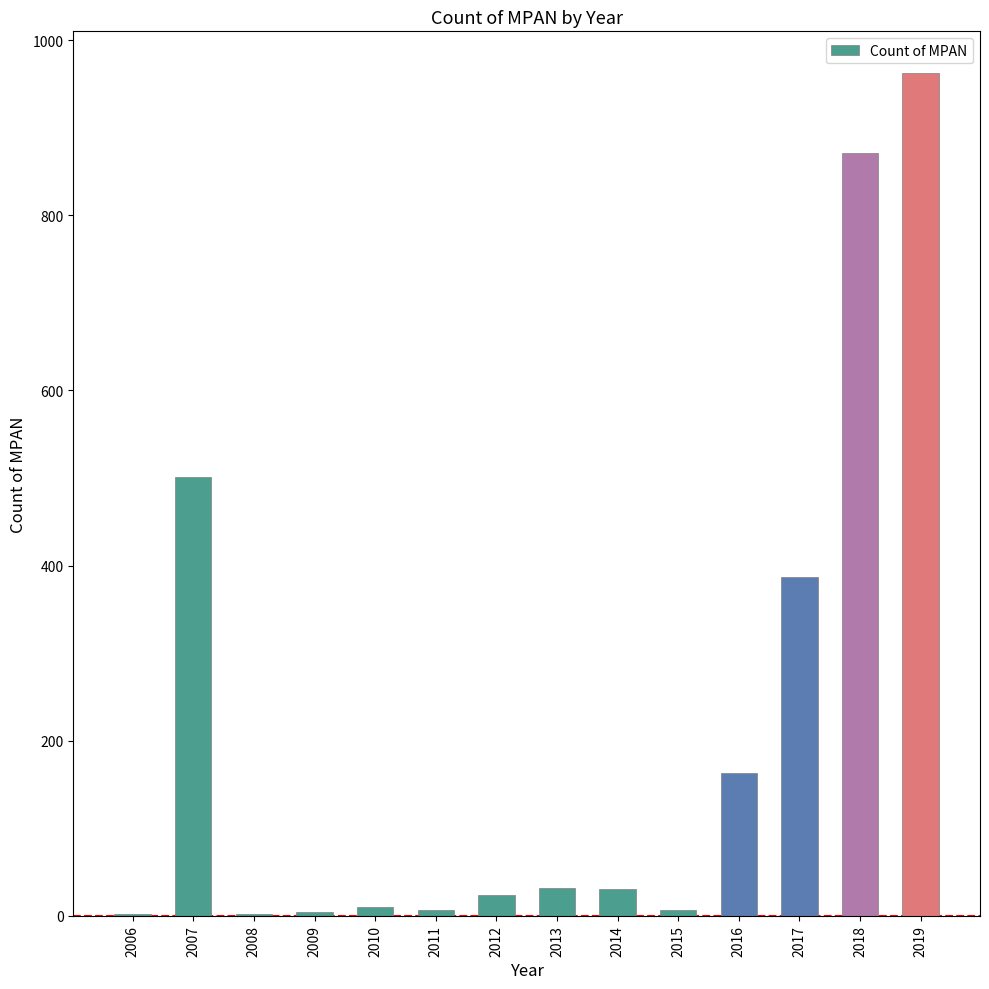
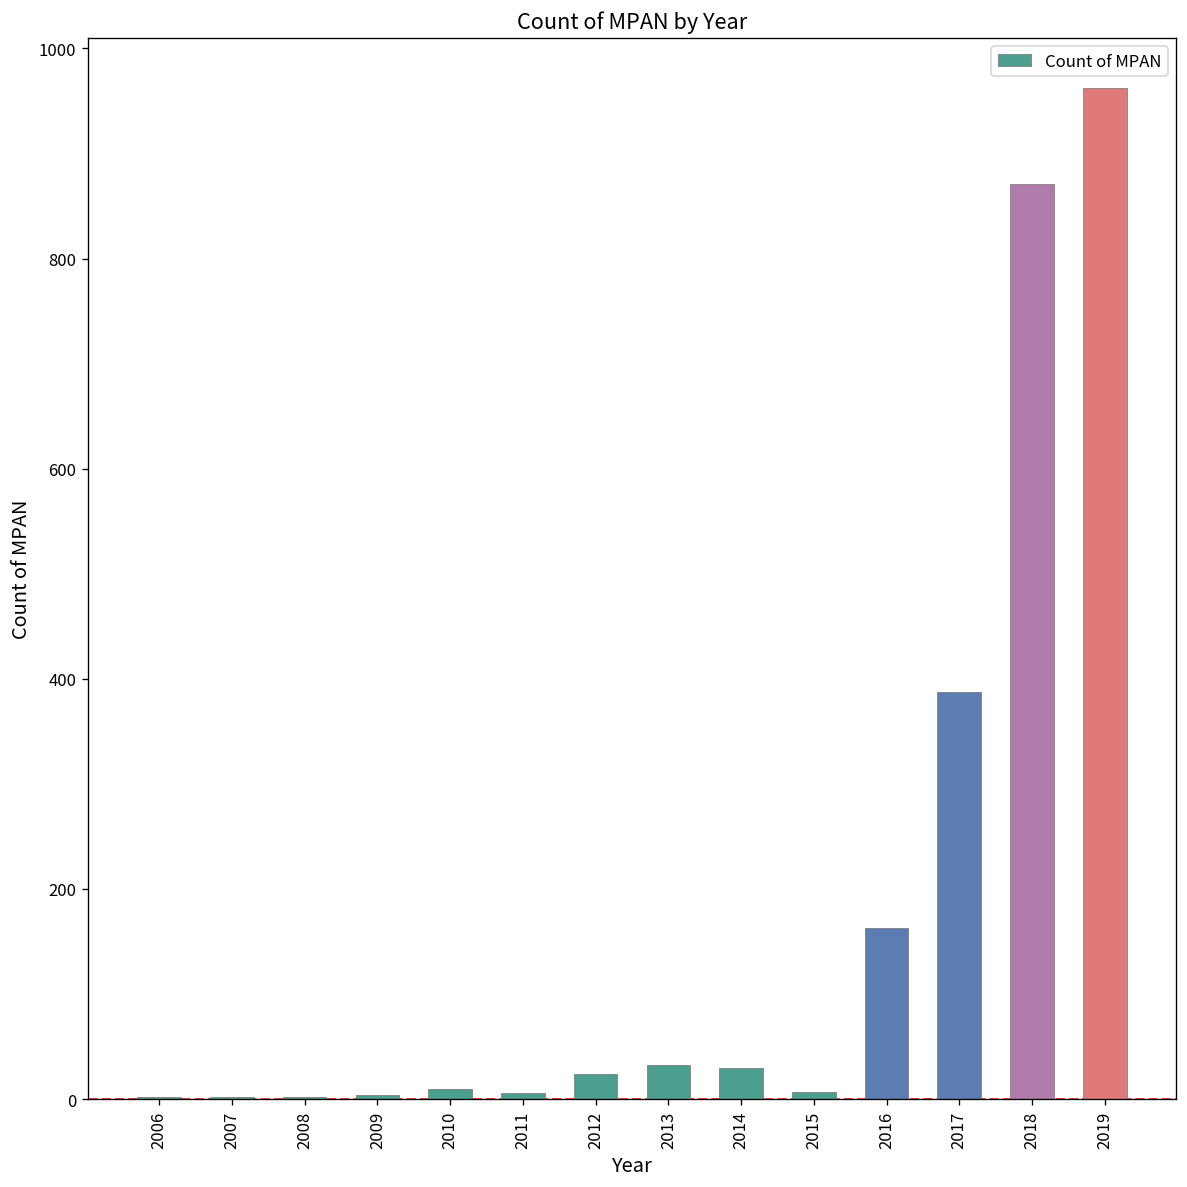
2007: 500 -> 0
